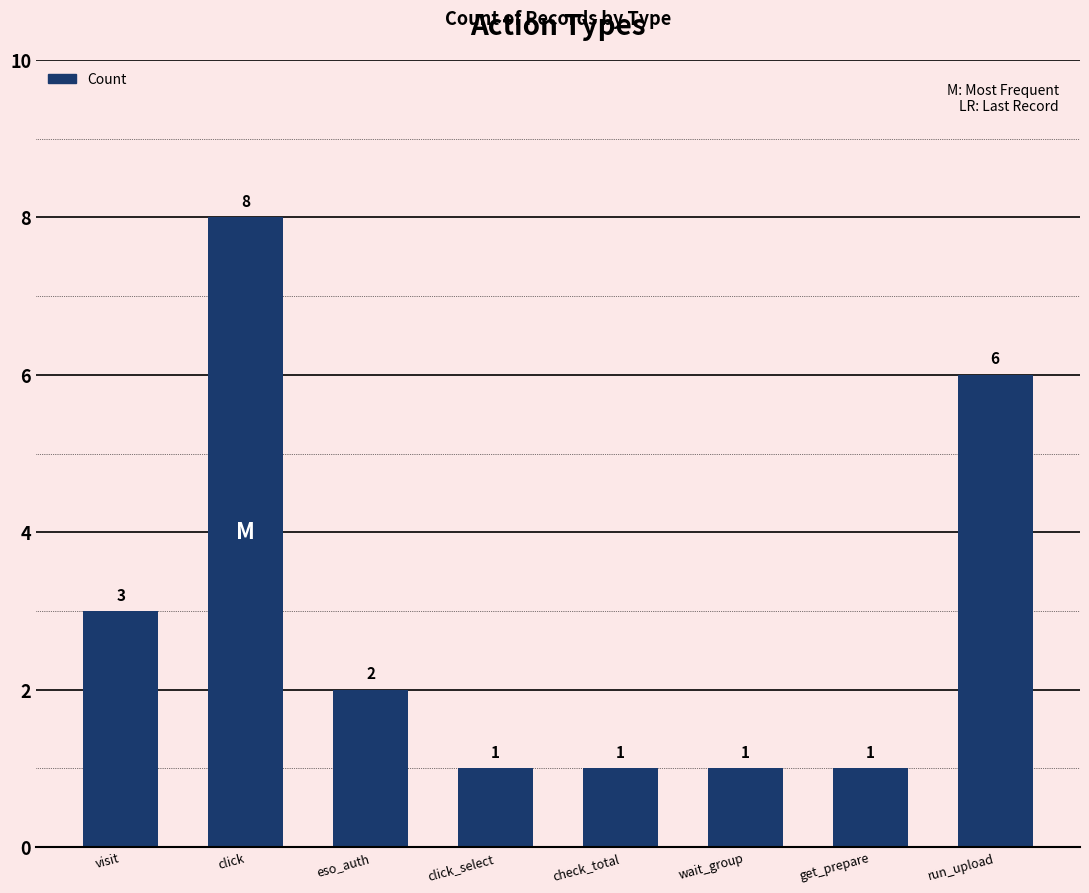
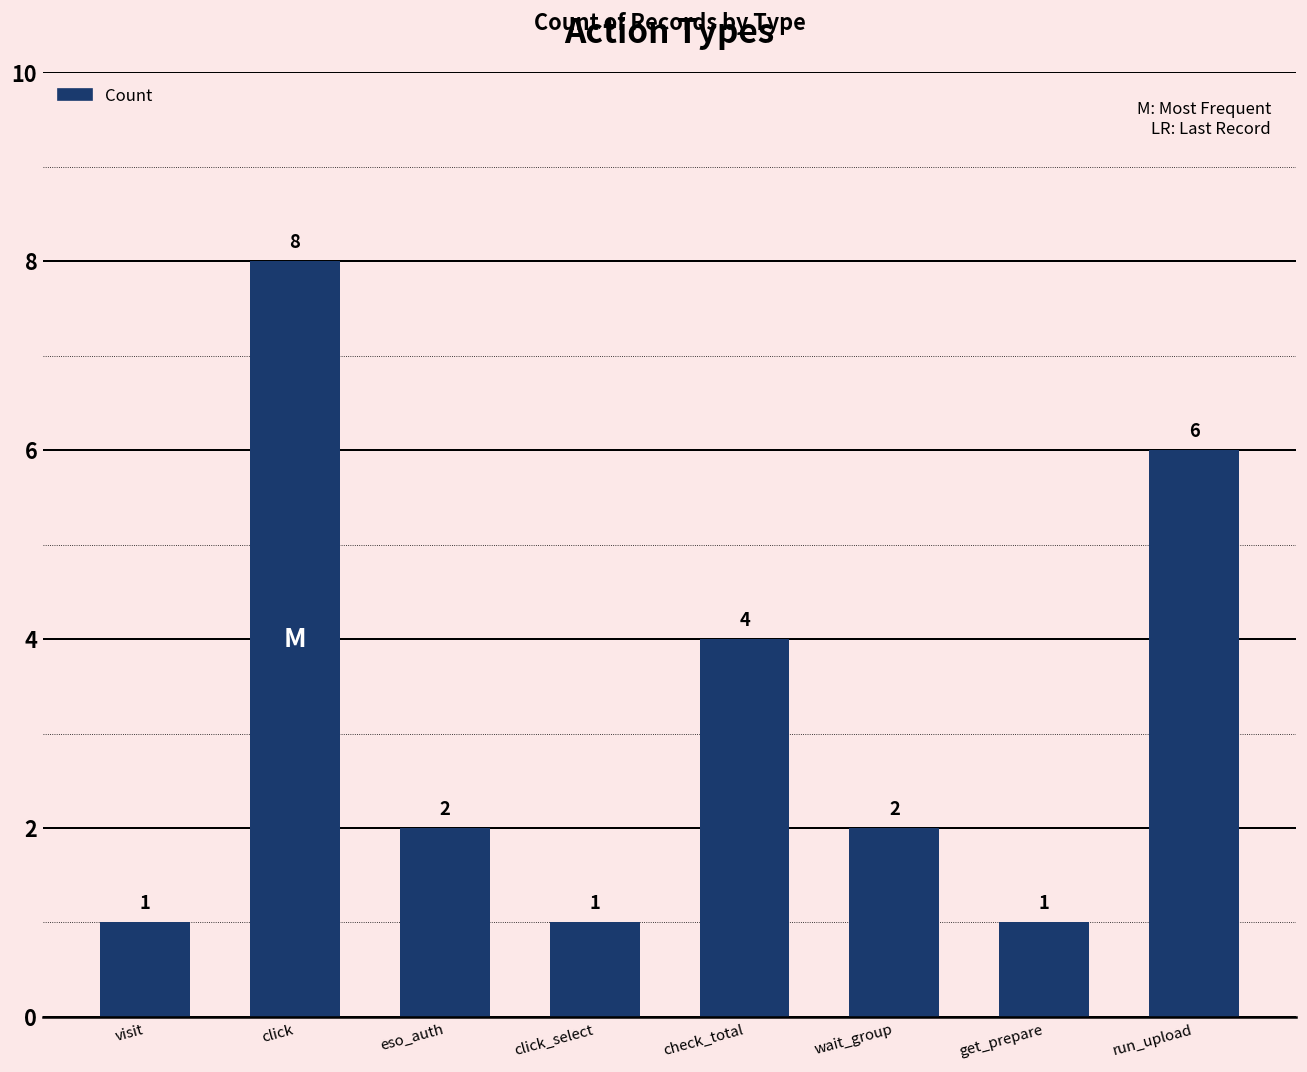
visit: 3 -> 1
check_total: 1 -> 4
wait_group: 1 -> 2
